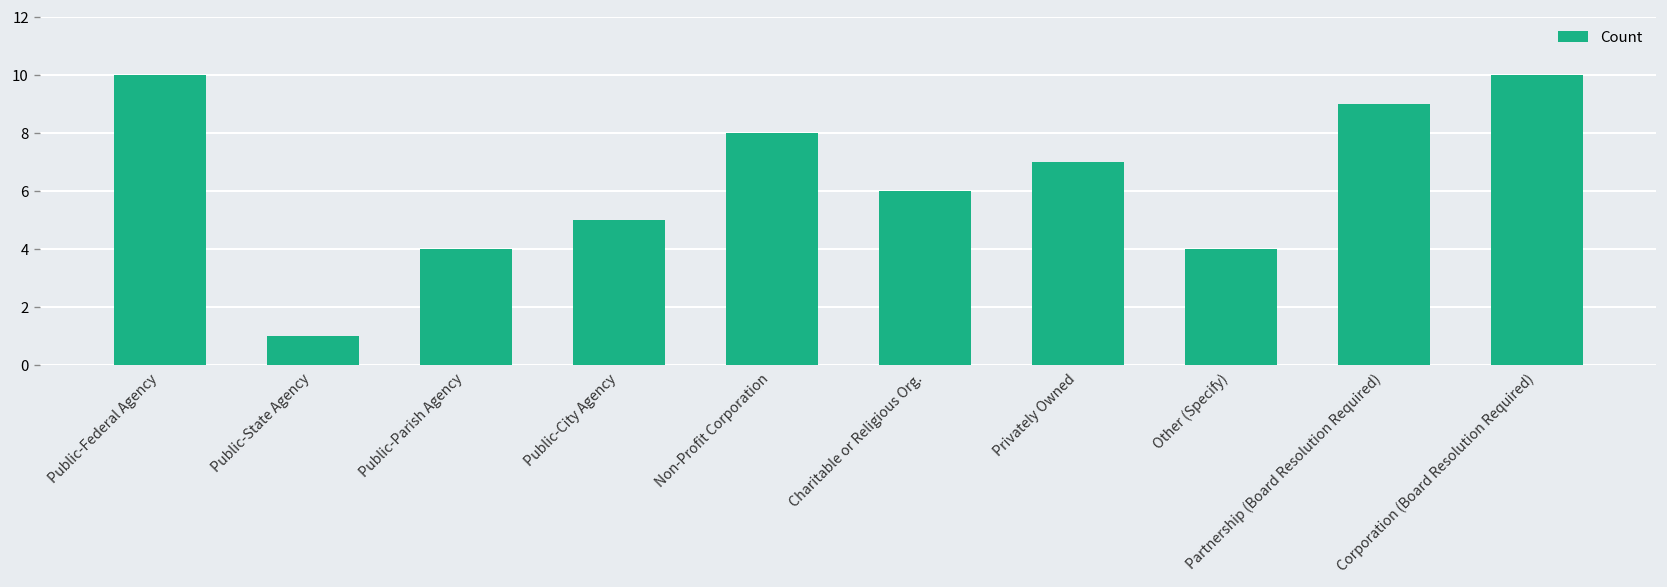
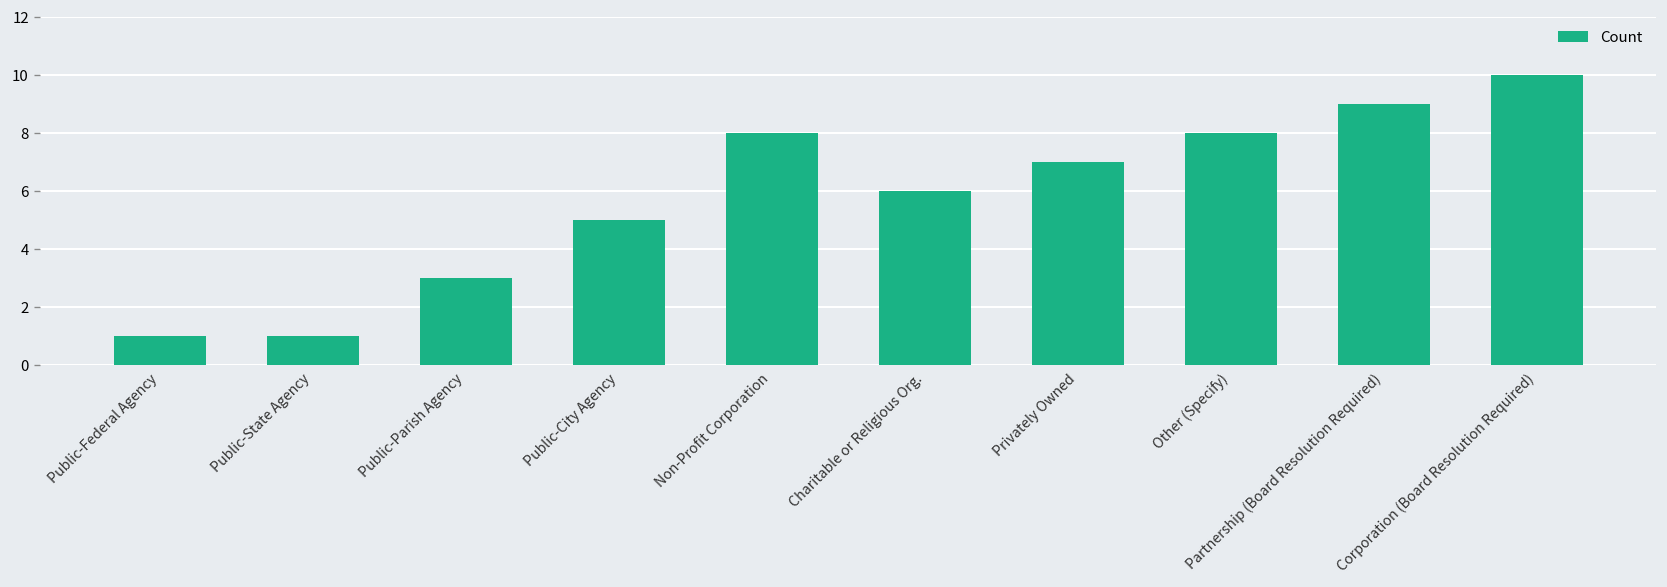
Public-Federal Agency: 10 -> 1
Public-Parish Agency: 4 -> 3
Other (Specify): 4 -> 8
